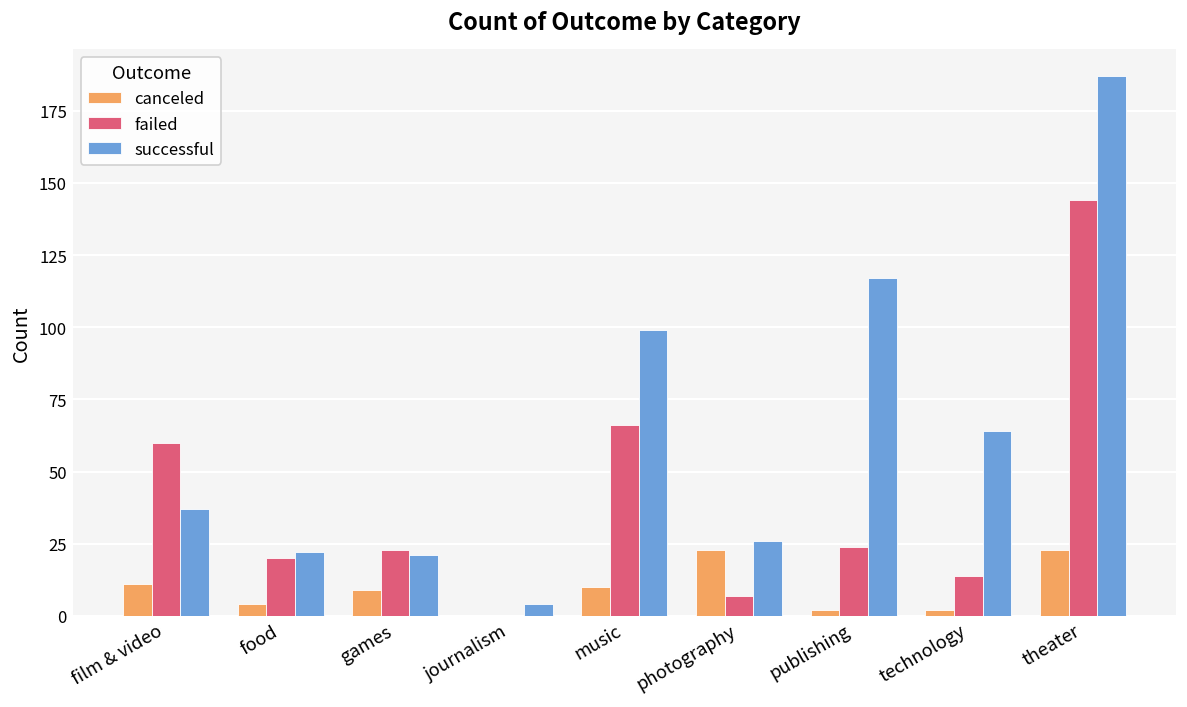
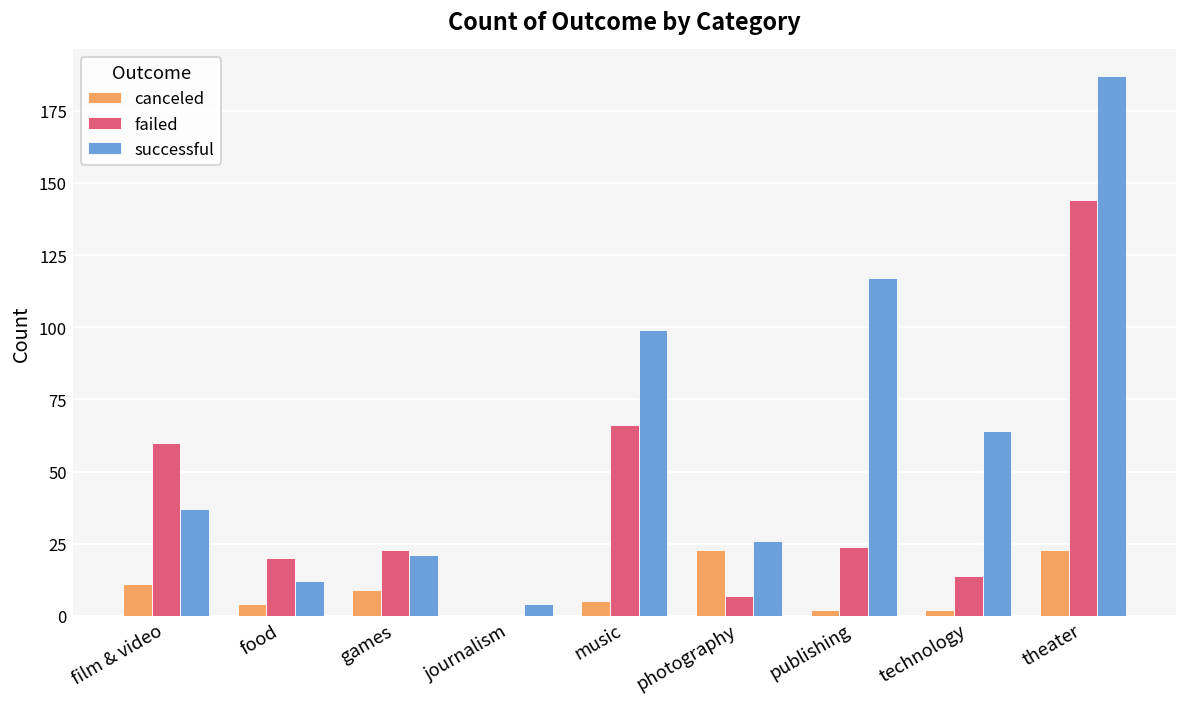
successful, food: 22 -> 12
canceled, music: 10 -> 5
